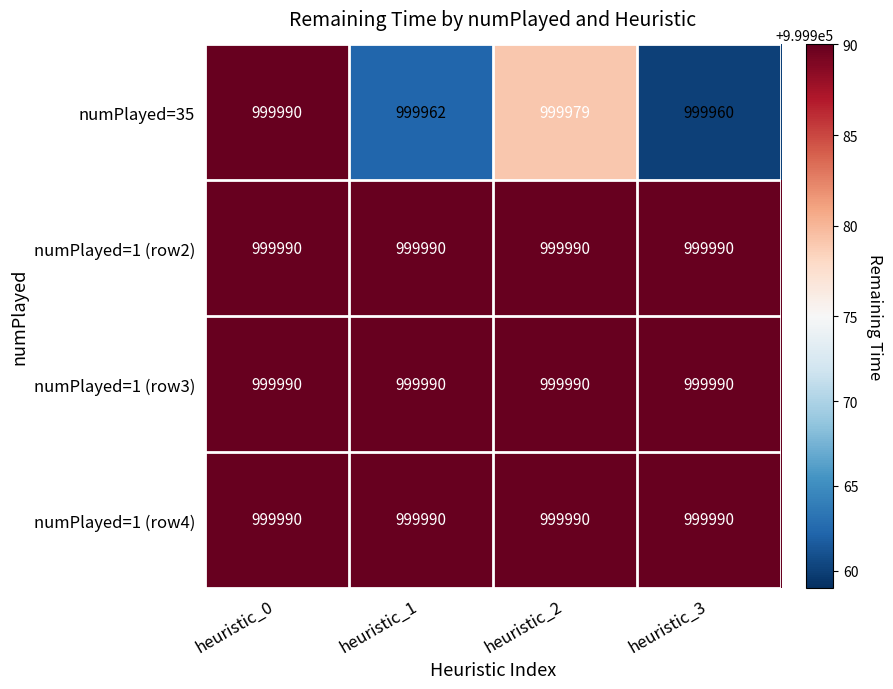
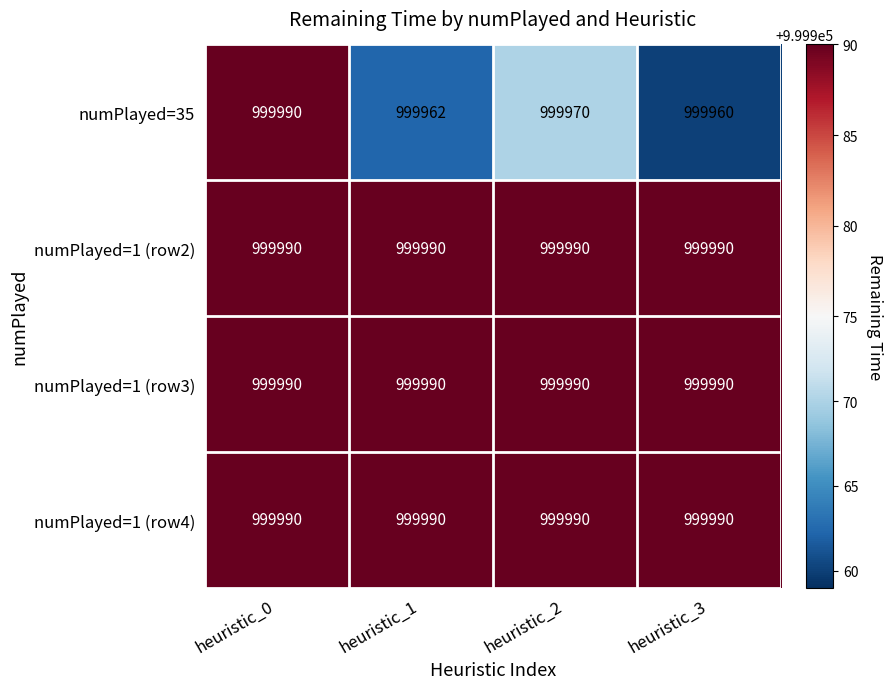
numPlayed=35, heuristic_2: 999979 -> 999970
